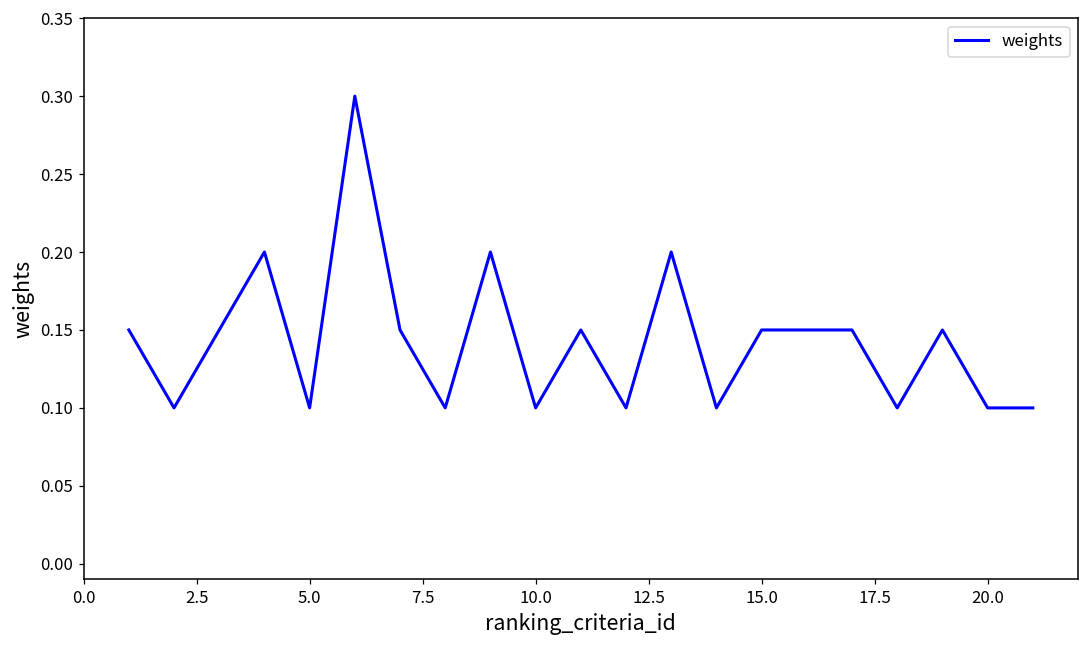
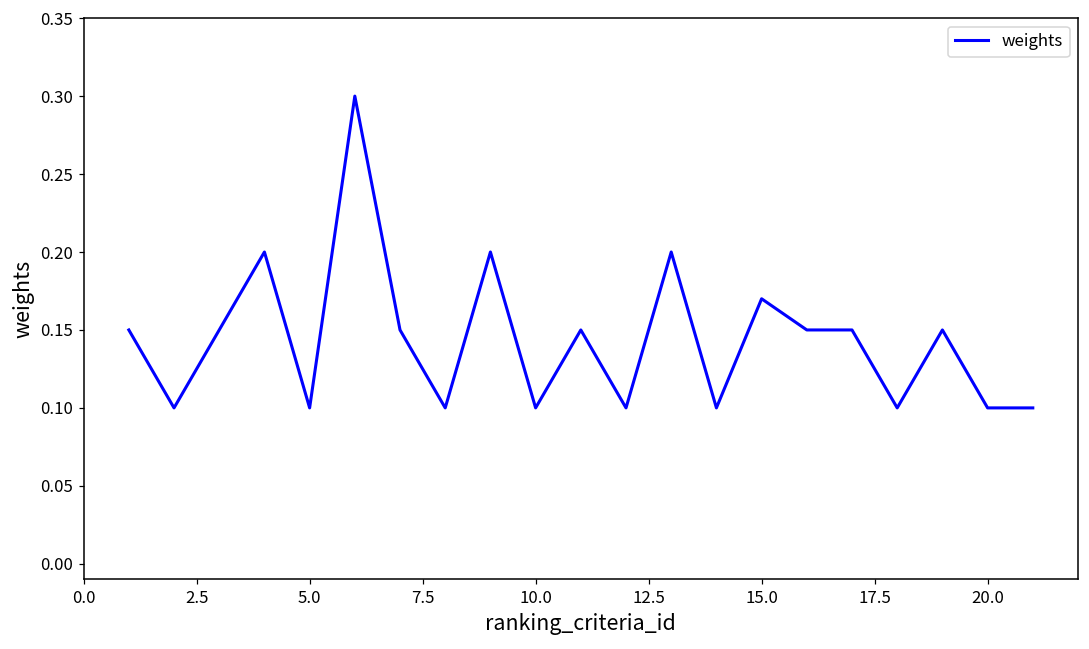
15.0: 0.15 -> 0.17
